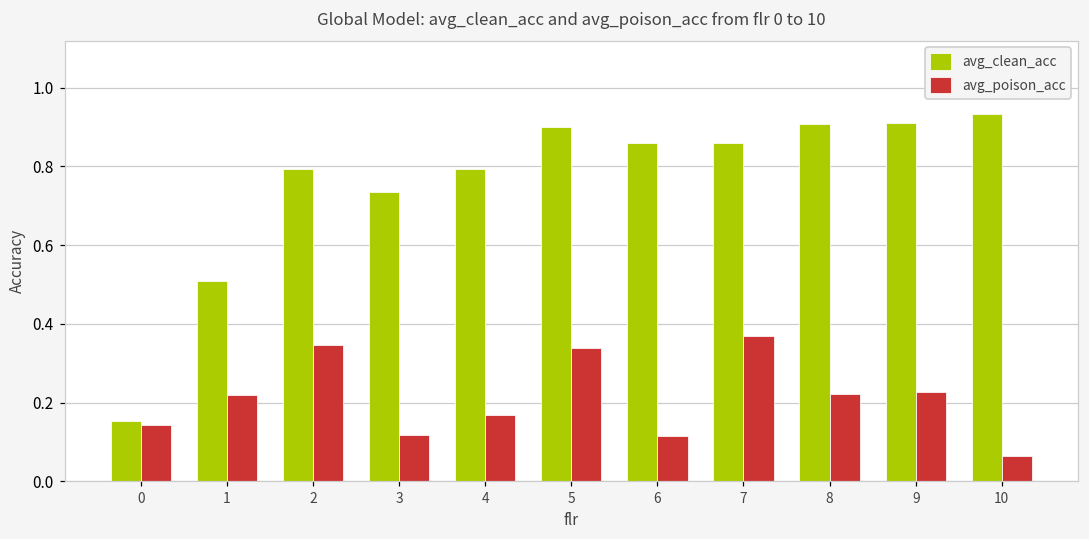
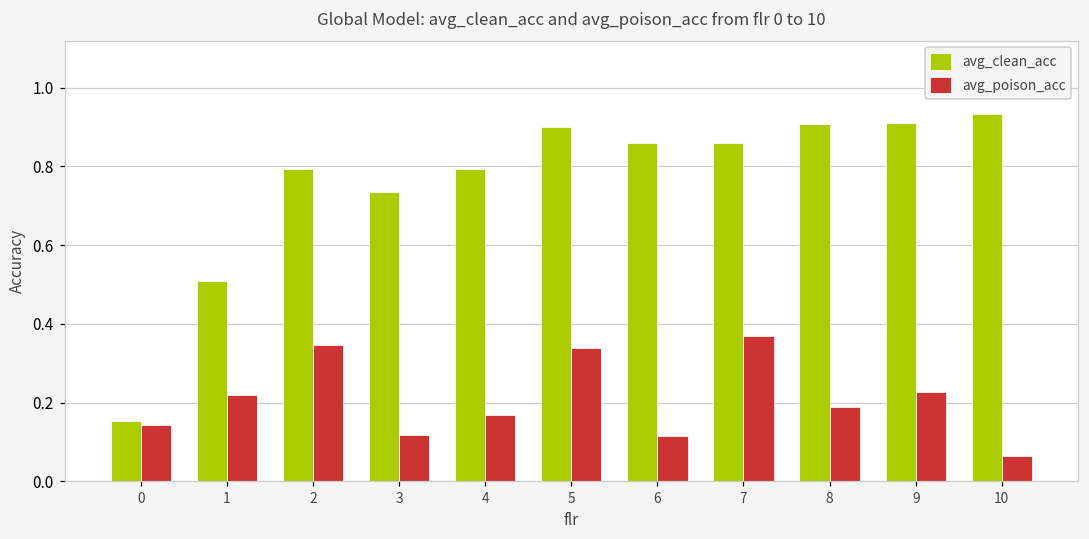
avg_poison_acc, 8: 0.22 -> 0.19
